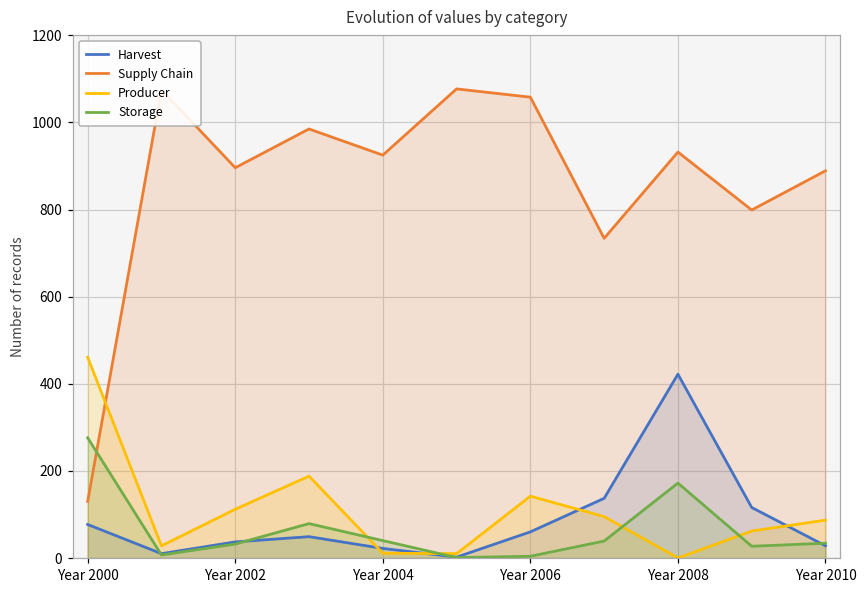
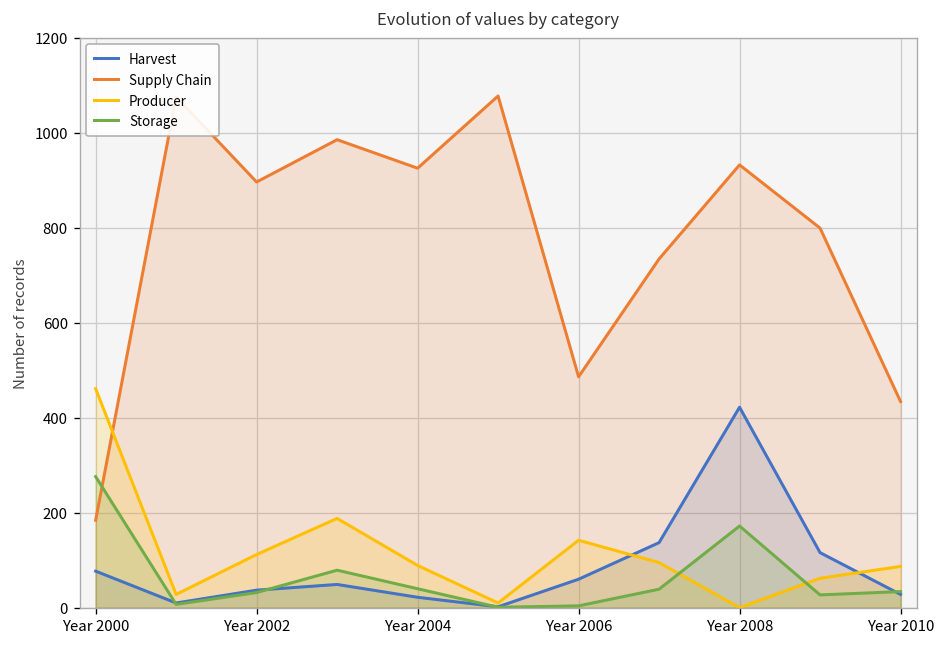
Supply Chain, Year 2000: 130 -> 180
Producer, Year 2004: 10 -> 90
Supply Chain, Year 2006: 1060 -> 490
Supply Chain, Year 2010: 890 -> 430
